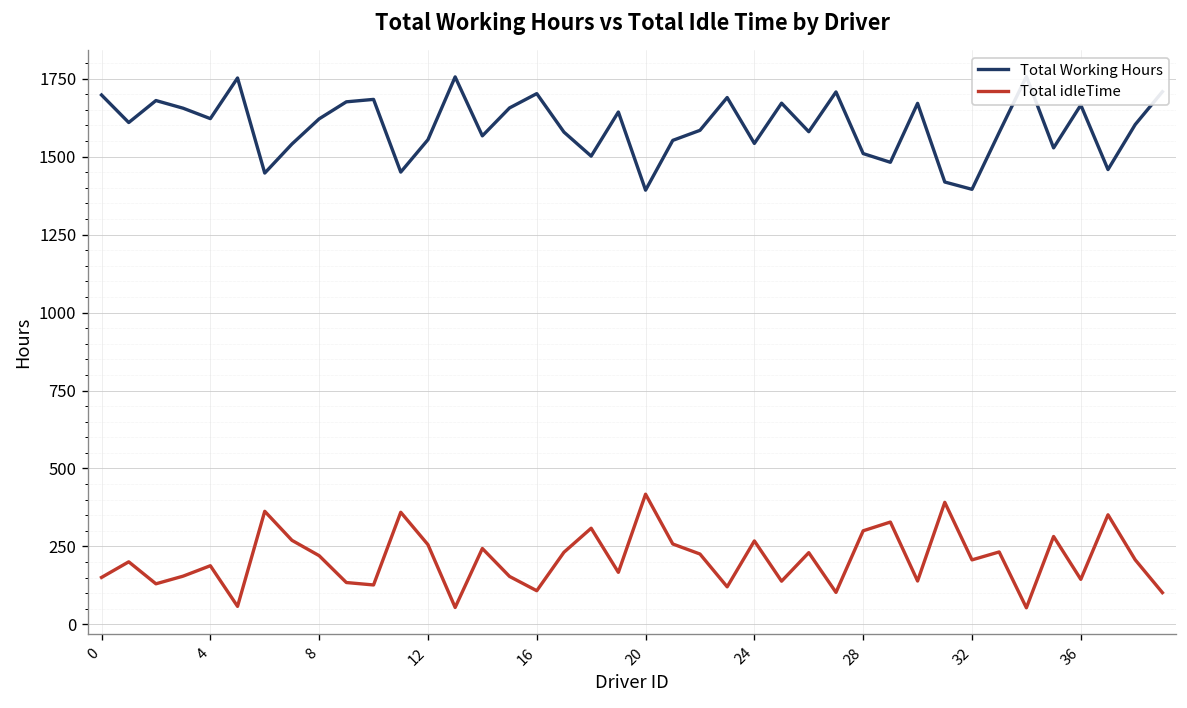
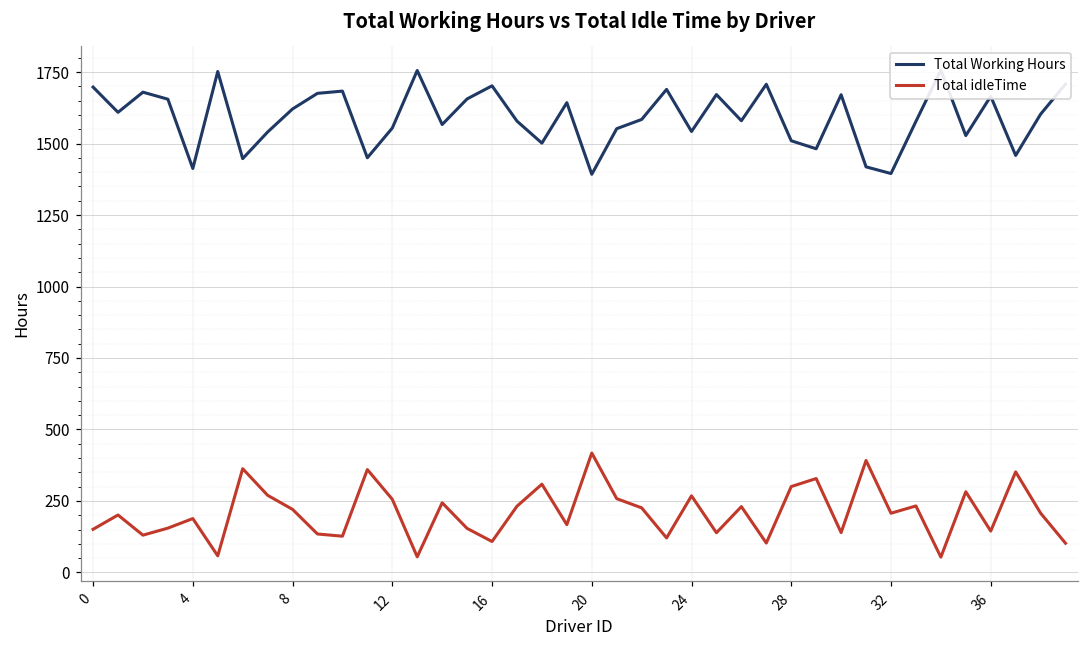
Total Working Hours, 4: 1620 -> 1410
